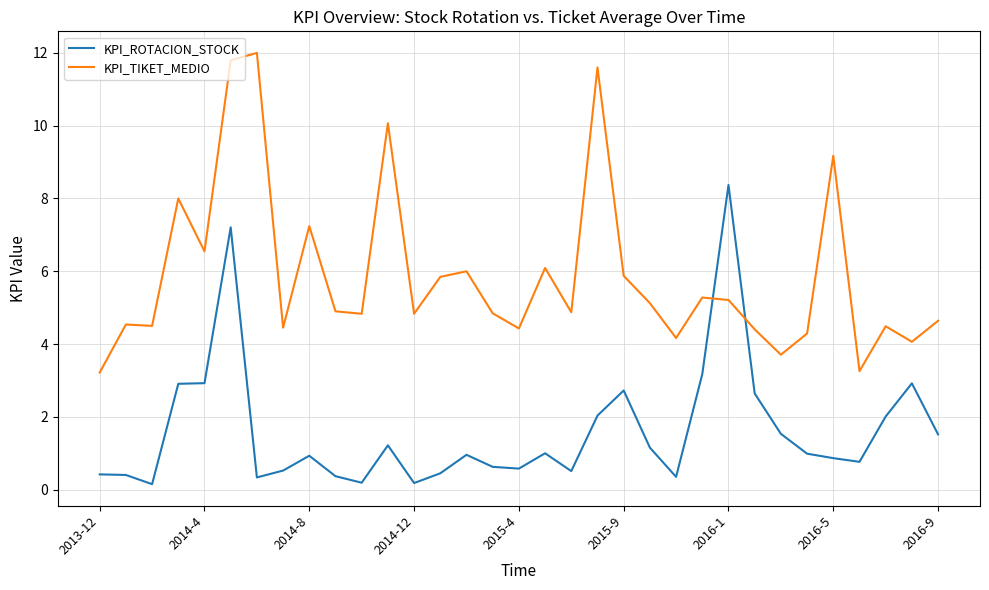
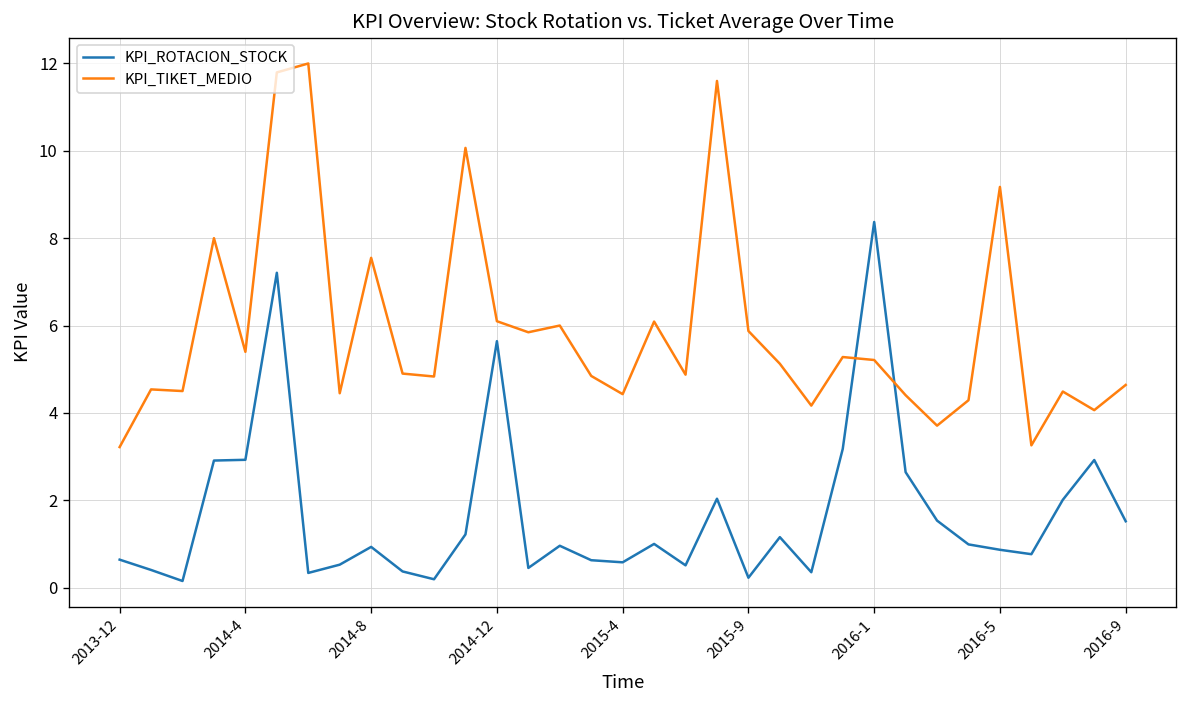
KPI_ROTACION_STOCK, 2013-12: 0.4 -> 0.6
KPI_TIKET_MEDIO, 2014-4: 6.5 -> 5.4
KPI_TIKET_MEDIO, 2014-8: 7.2 -> 7.6
KPI_ROTACION_STOCK, 2014-12: 0.2 -> 5.6
KPI_TIKET_MEDIO, 2014-12: 4.8 -> 6.1
KPI_ROTACION_STOCK, 2015-9: 2.7 -> 0.2
